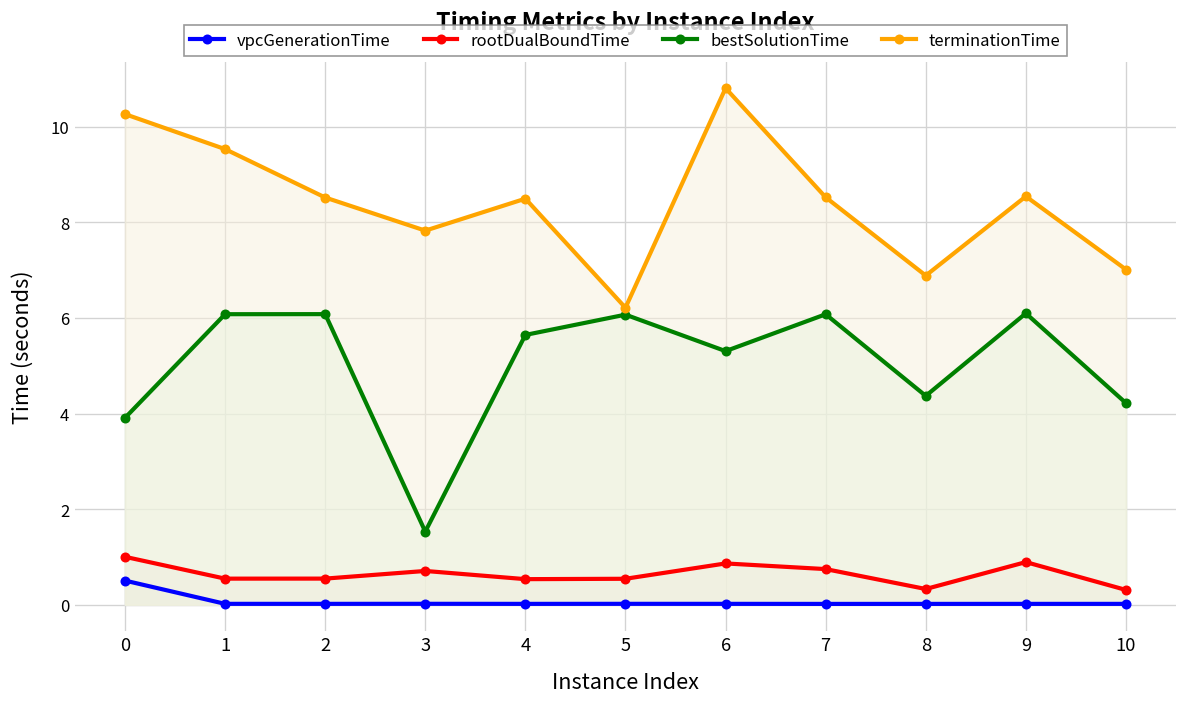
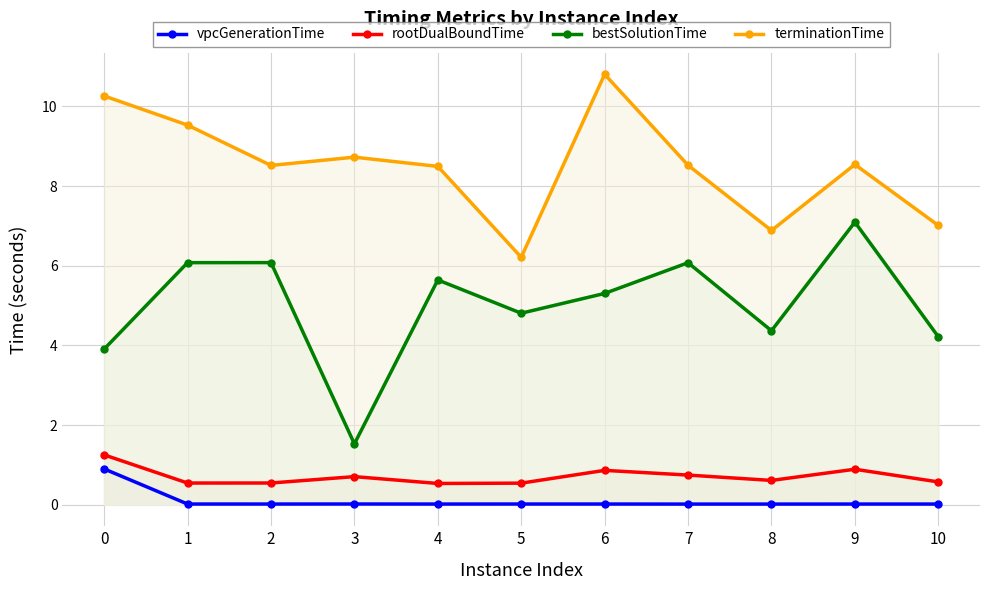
vpcGenerationTime, 0: 0.5 -> 0.9
rootDualBoundTime, 0: 1.0 -> 1.3
terminationTime, 3: 7.8 -> 8.7
bestSolutionTime, 5: 6.1 -> 4.8
rootDualBoundTime, 8: 0.3 -> 0.6
bestSolutionTime, 9: 6.1 -> 7.1
rootDualBoundTime, 10: 0.3 -> 0.6
